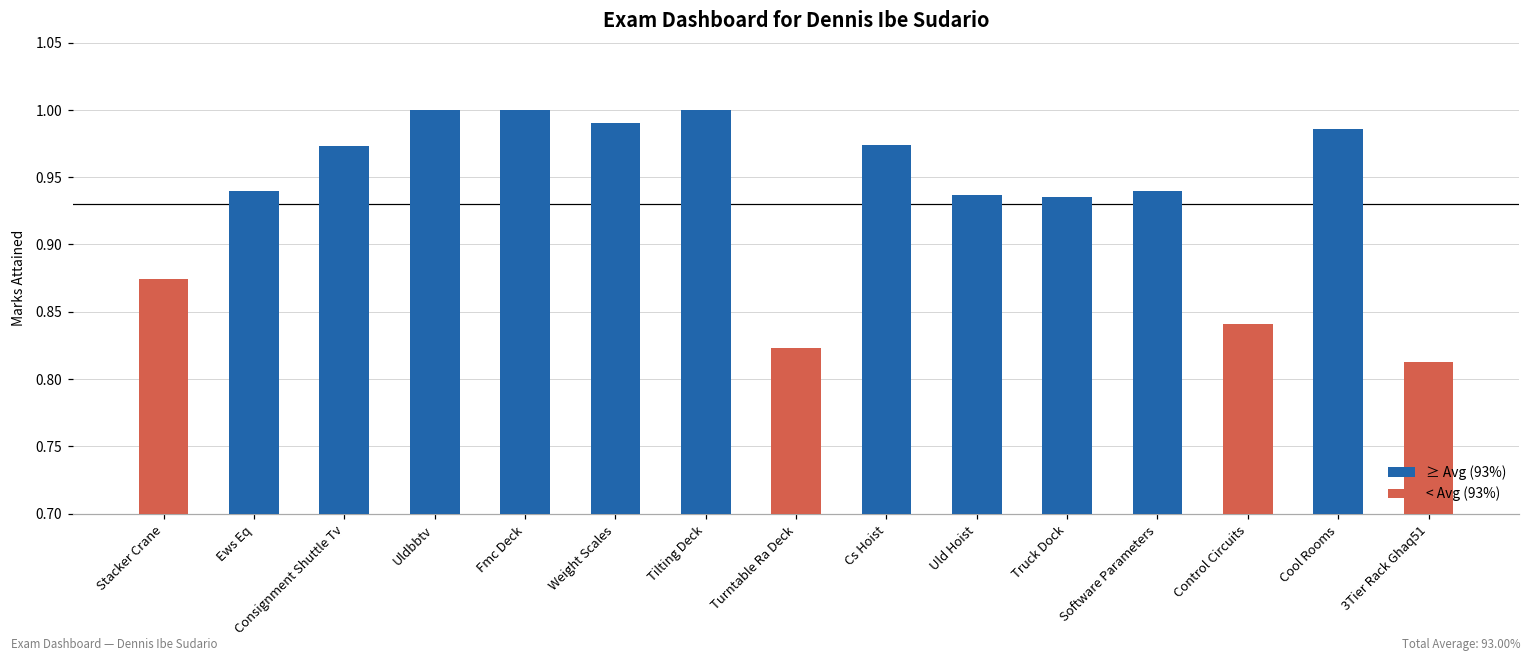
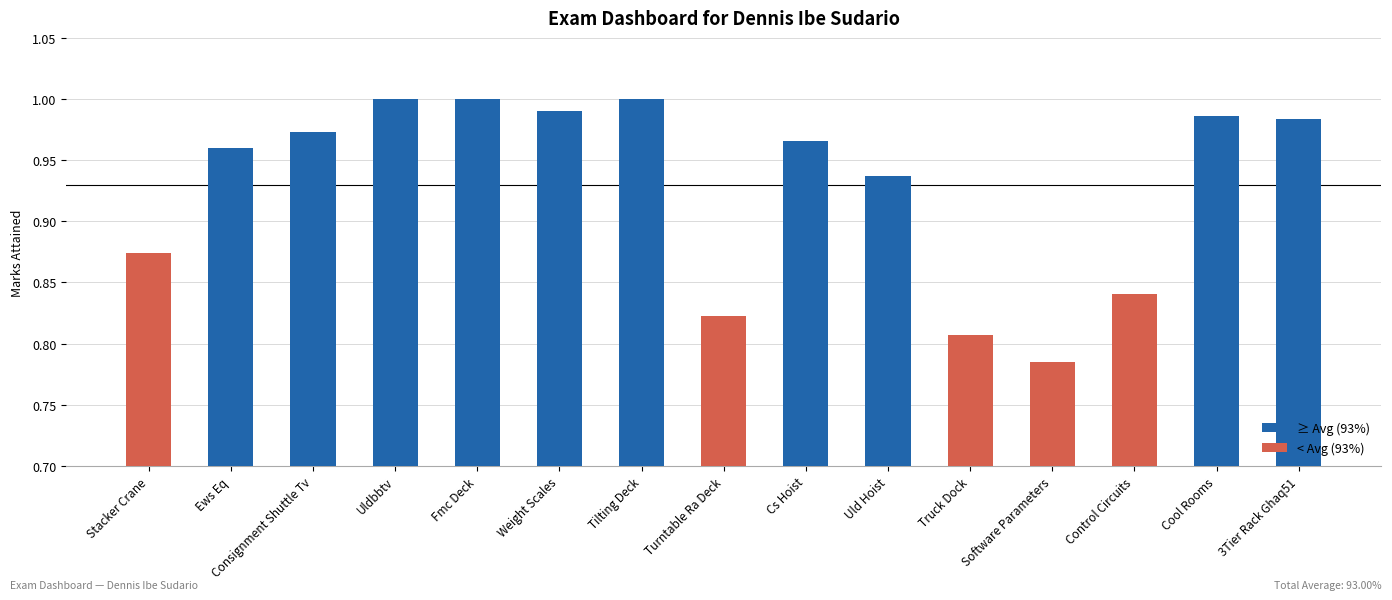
Ews Eq: 0.94 -> 0.96
Cs Hoist: 0.974 -> 0.966
Truck Dock: 0.935 -> 0.807
Software Parameters: 0.940 -> 0.785
3Tier Rack Ghaq51: 0.813 -> 0.983
